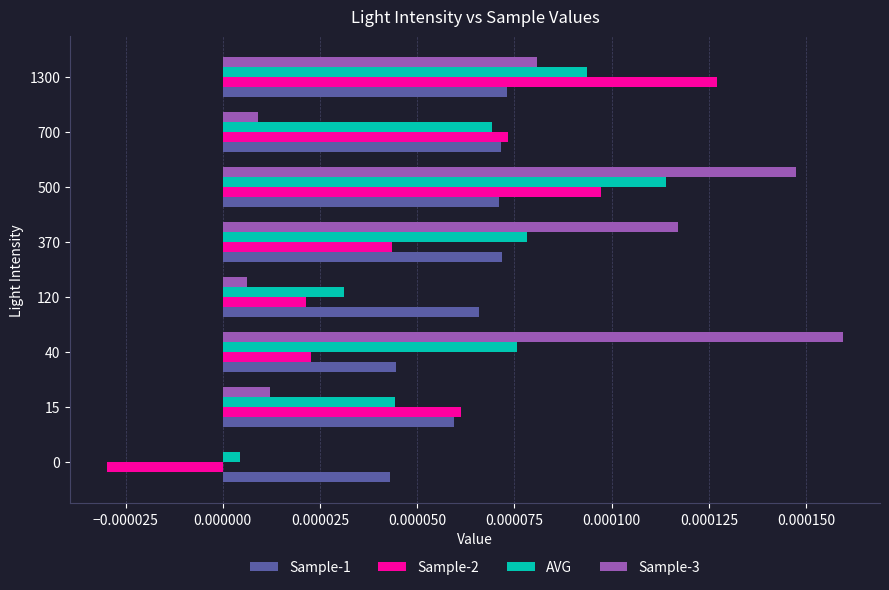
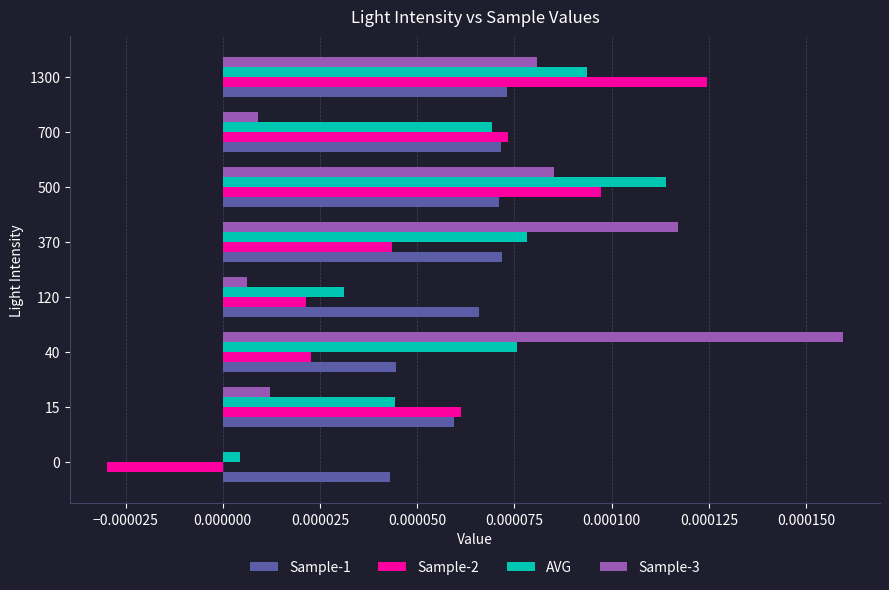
Sample-2, 1300: 0.000127 -> 0.000125
Sample-3, 500: 0.000147 -> 0.000085
